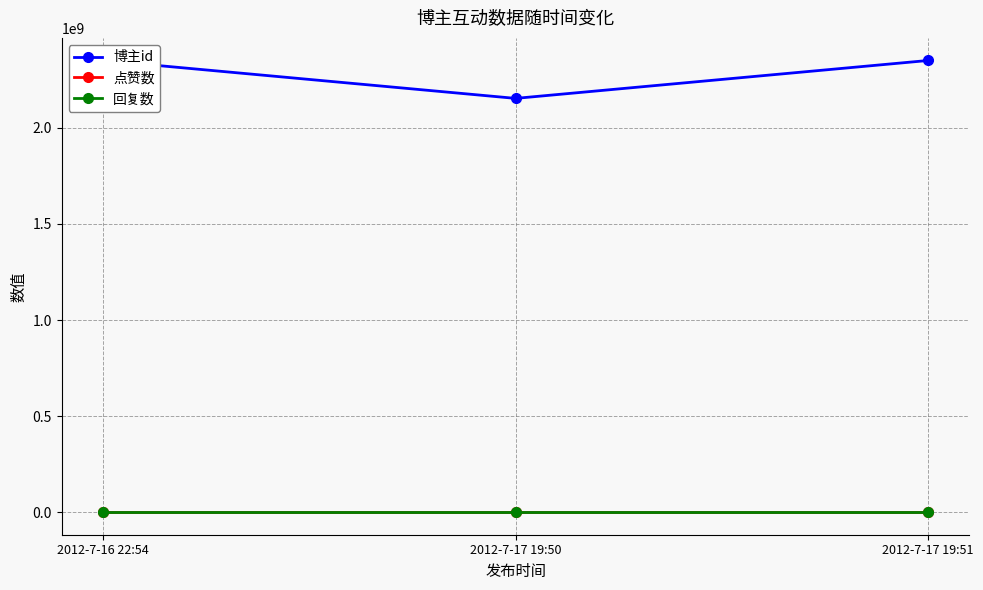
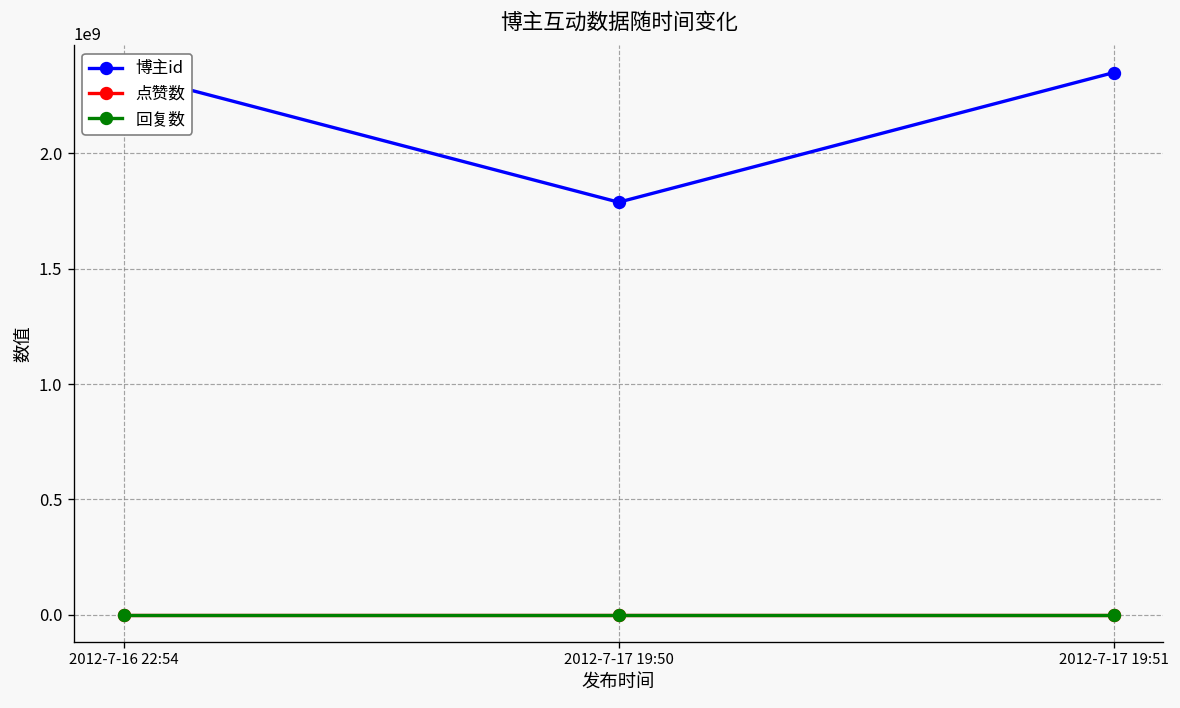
博主id, 2012-7-17 19:50: 2150000000 -> 1790000000
